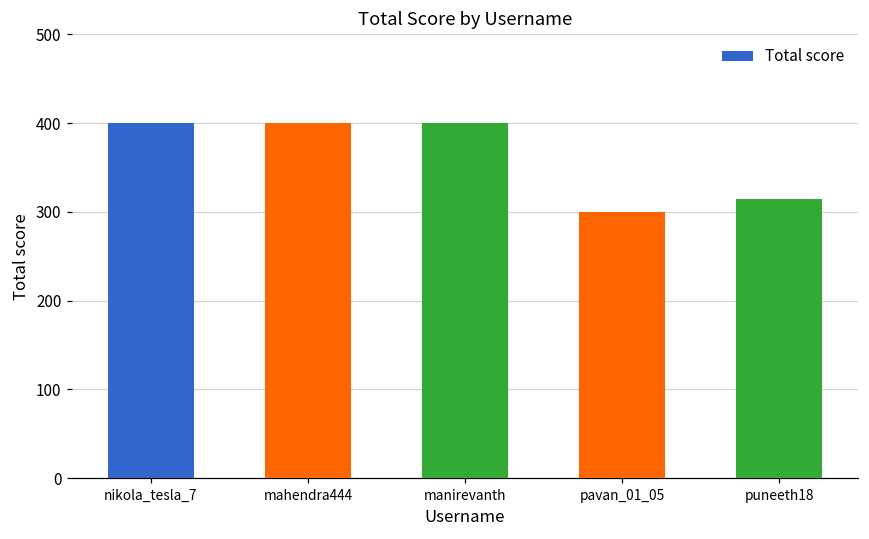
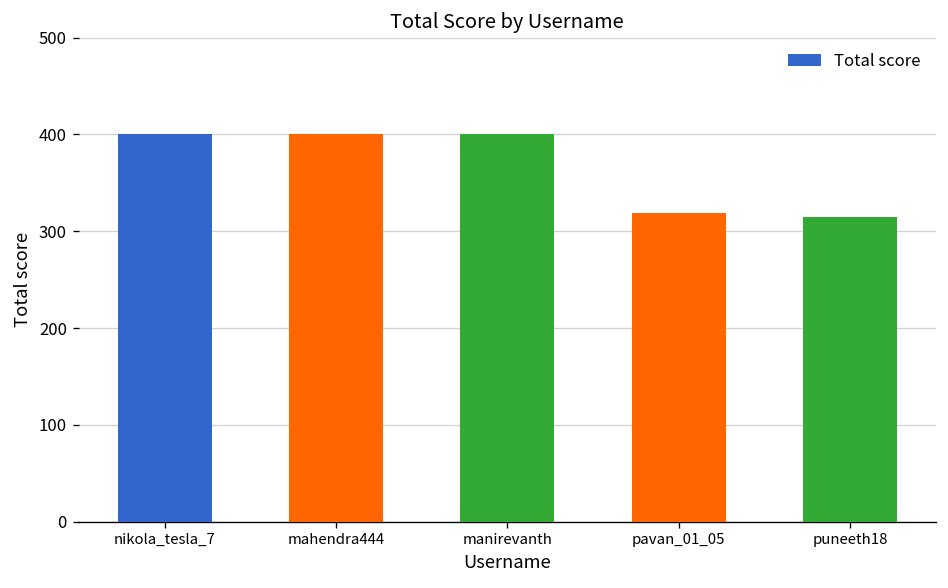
pavan_01_05: 300 -> 320
